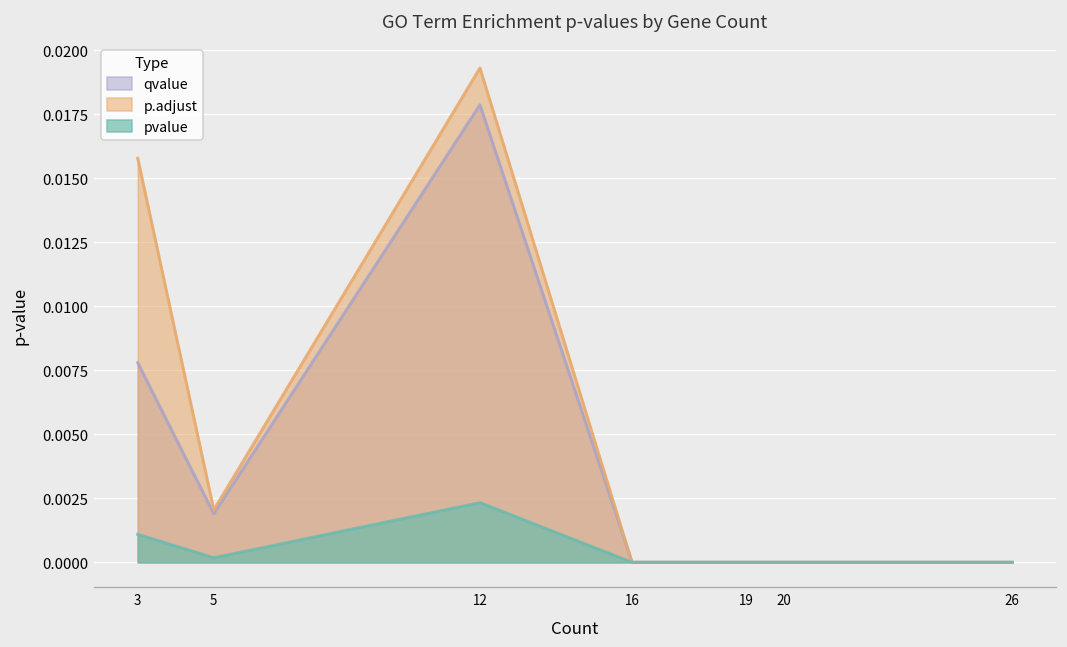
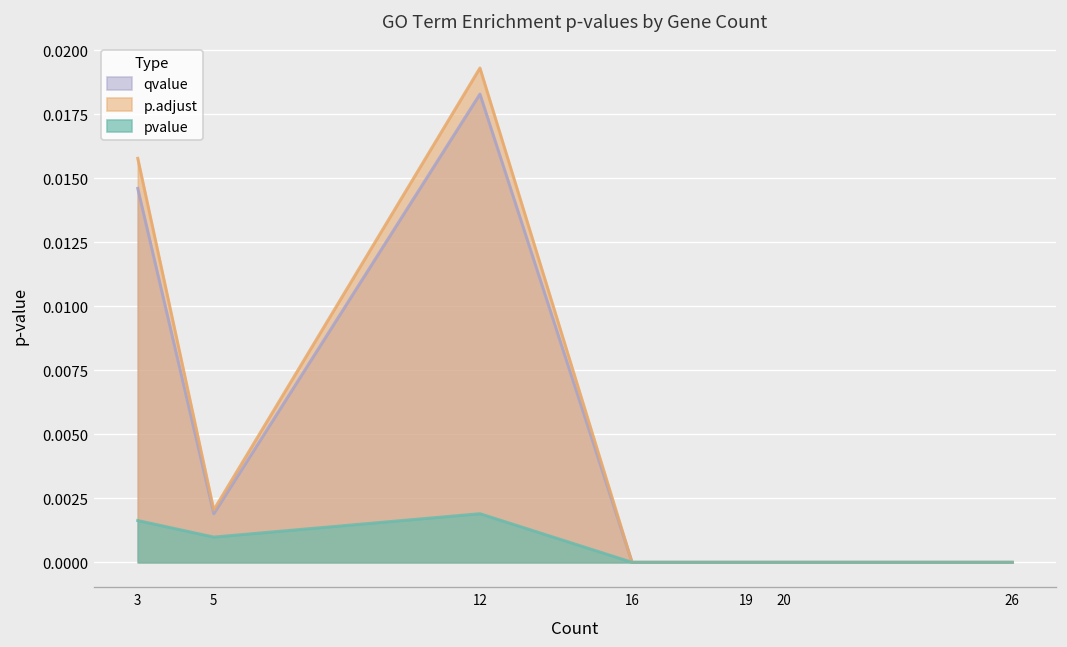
qvalue, 3: 0.0078 -> 0.0146
pvalue, 3: 0.0011 -> 0.0016
pvalue, 5: 0.0002 -> 0.0010
qvalue, 12: 0.0179 -> 0.0183
pvalue, 12: 0.0023 -> 0.0019
